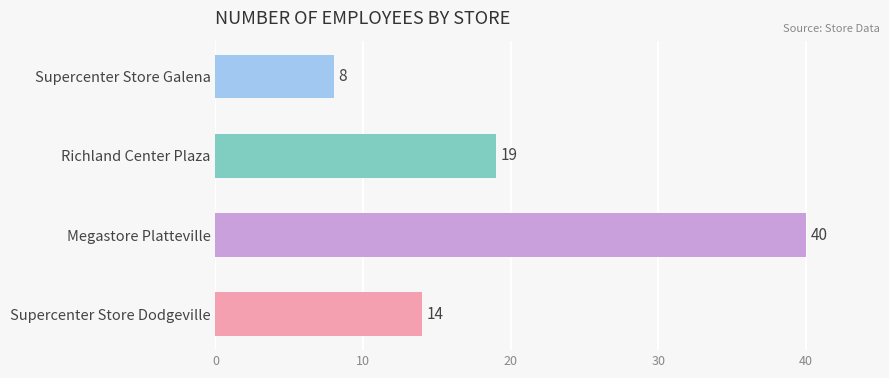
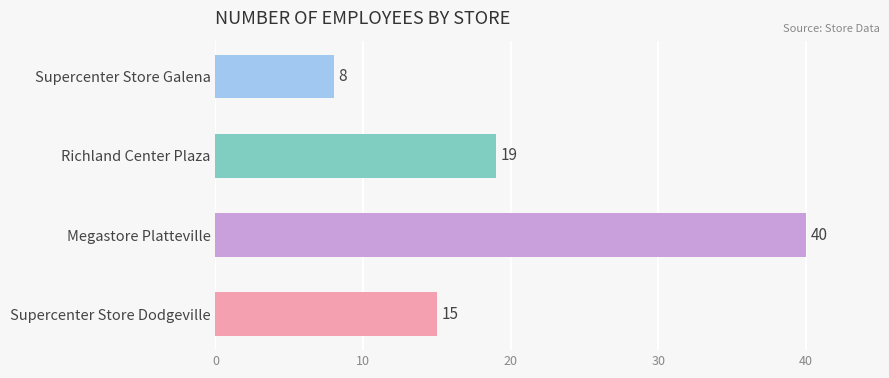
Supercenter Store Dodgeville: 14 -> 15
